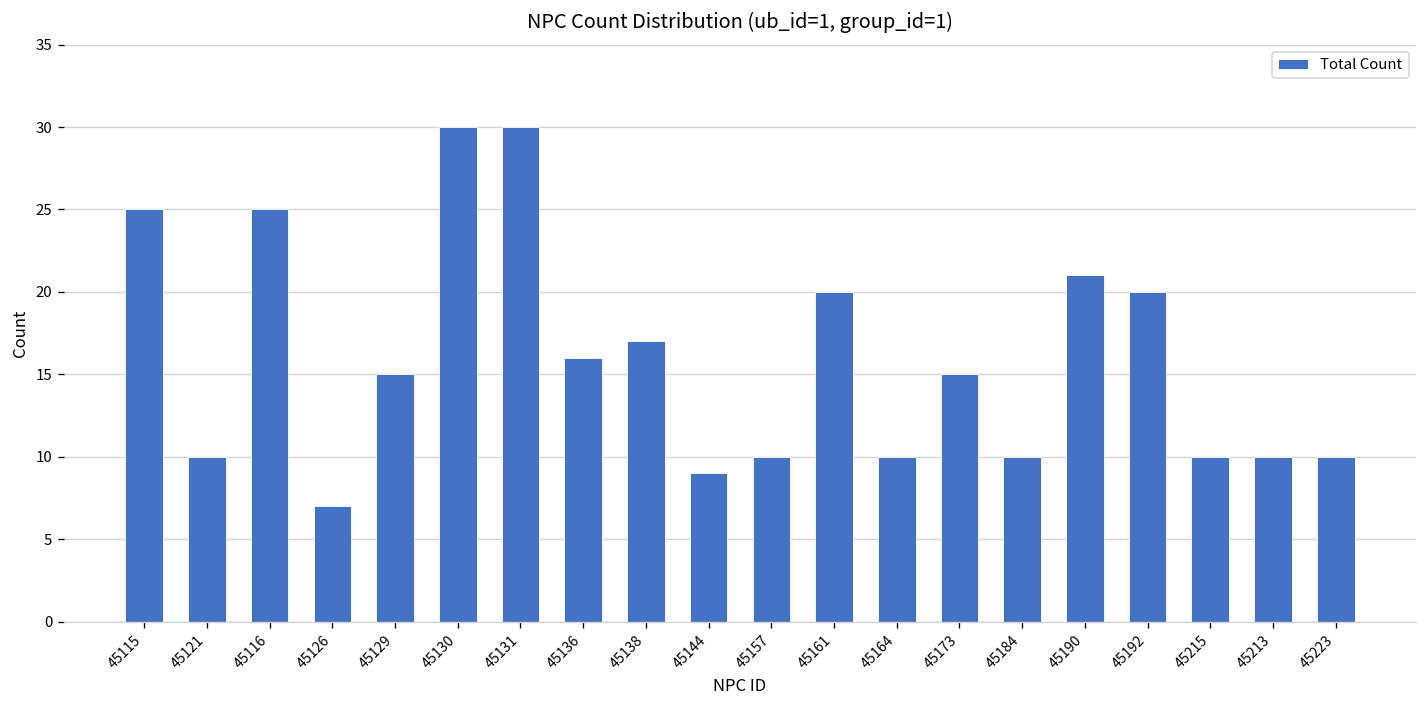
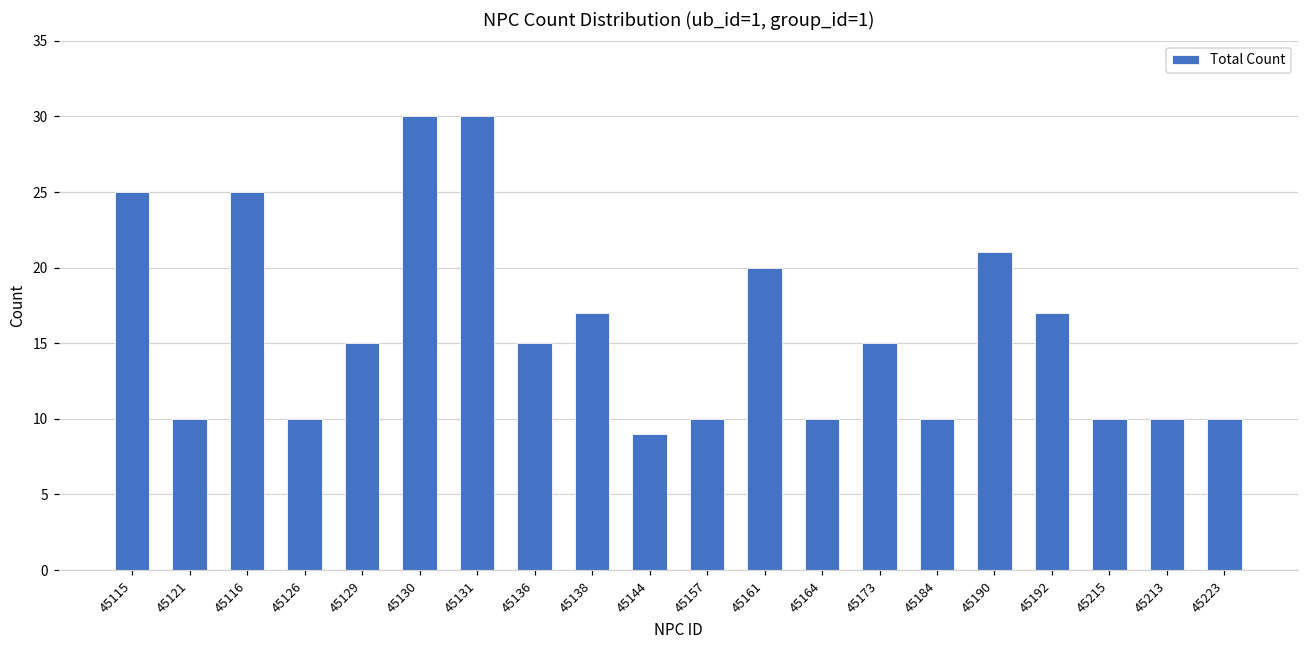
45126: 7 -> 10
45136: 16 -> 15
45192: 20 -> 17
